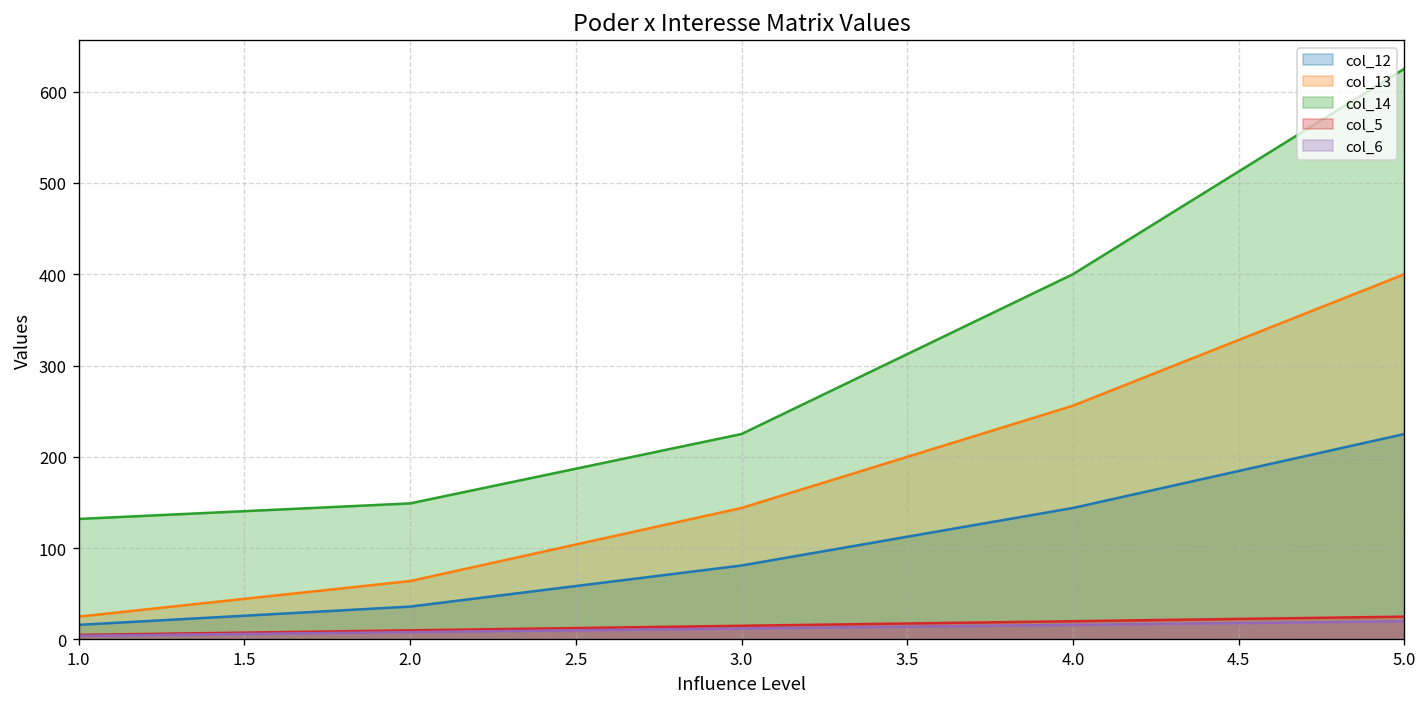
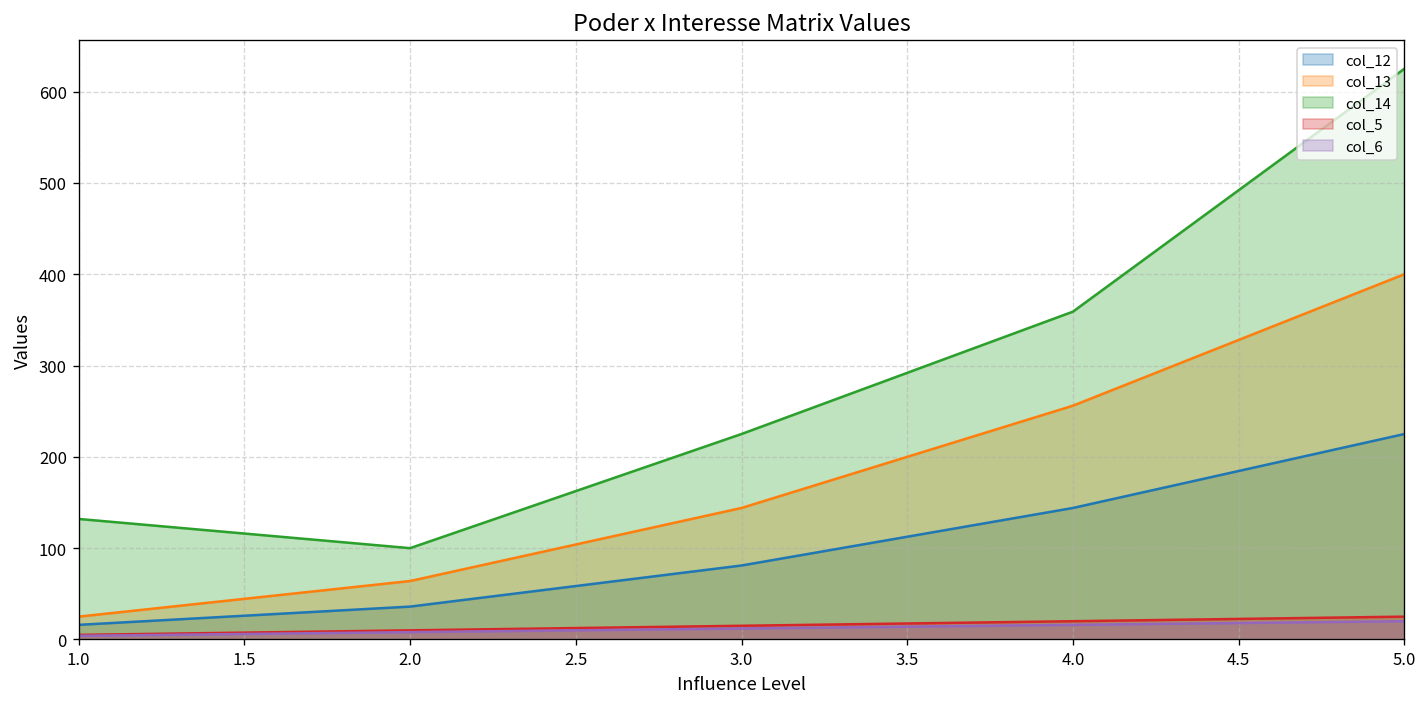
col_14, 2.0: 150 -> 100
col_14, 4.0: 400 -> 360
